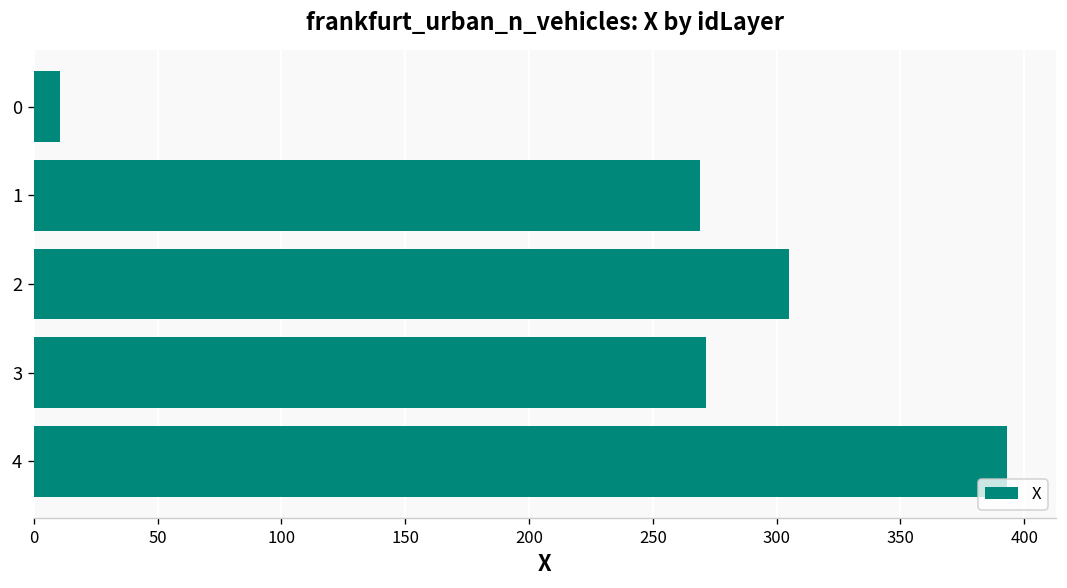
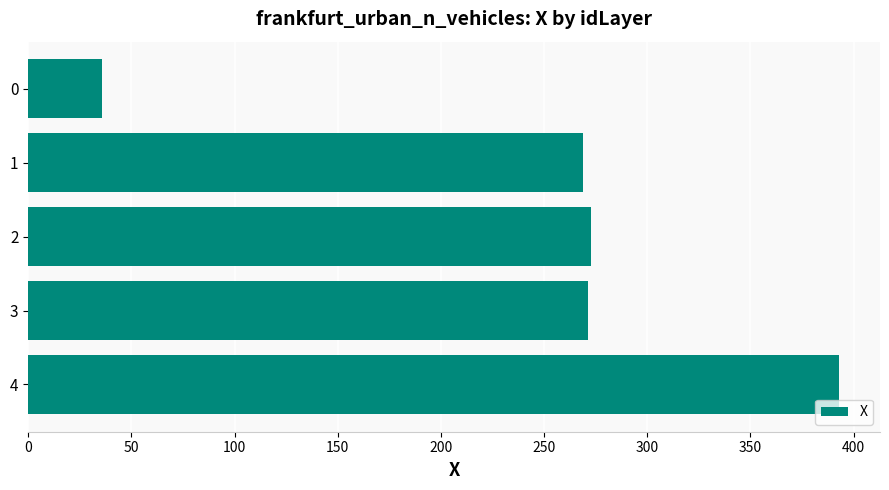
0: 11 -> 36
2: 305 -> 273
